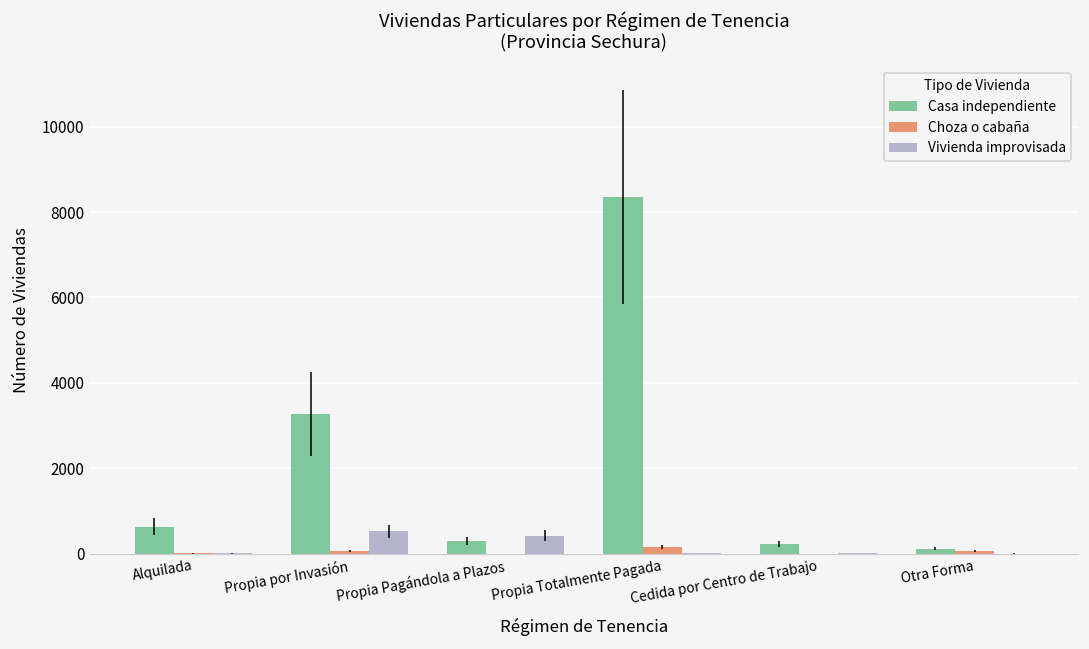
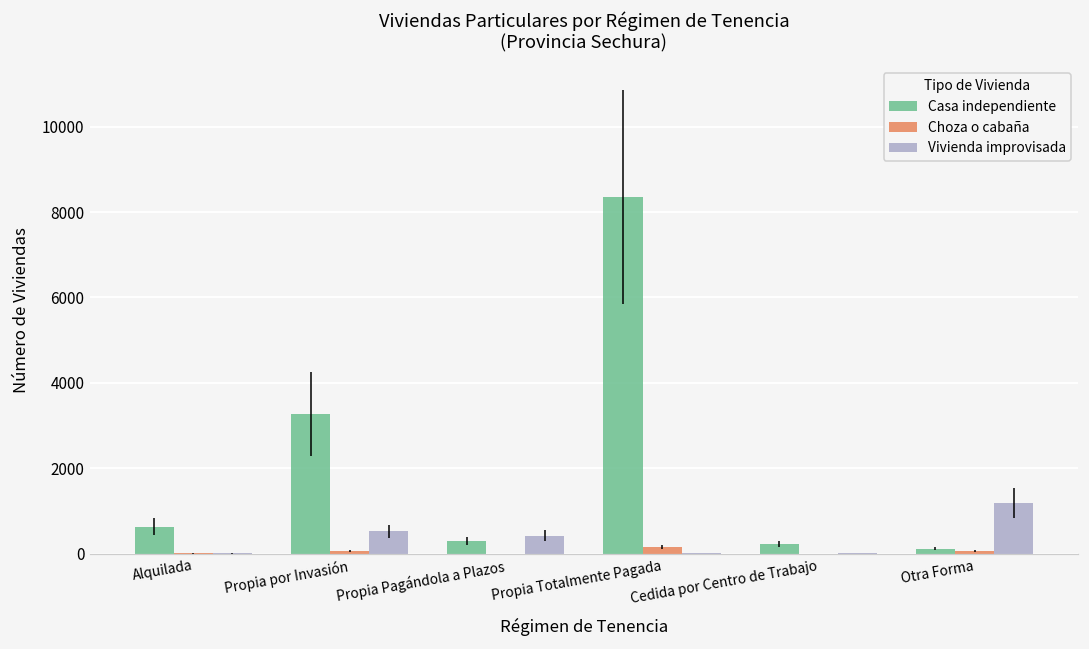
Vivienda improvisada, Otra Forma: 0 -> 1200
